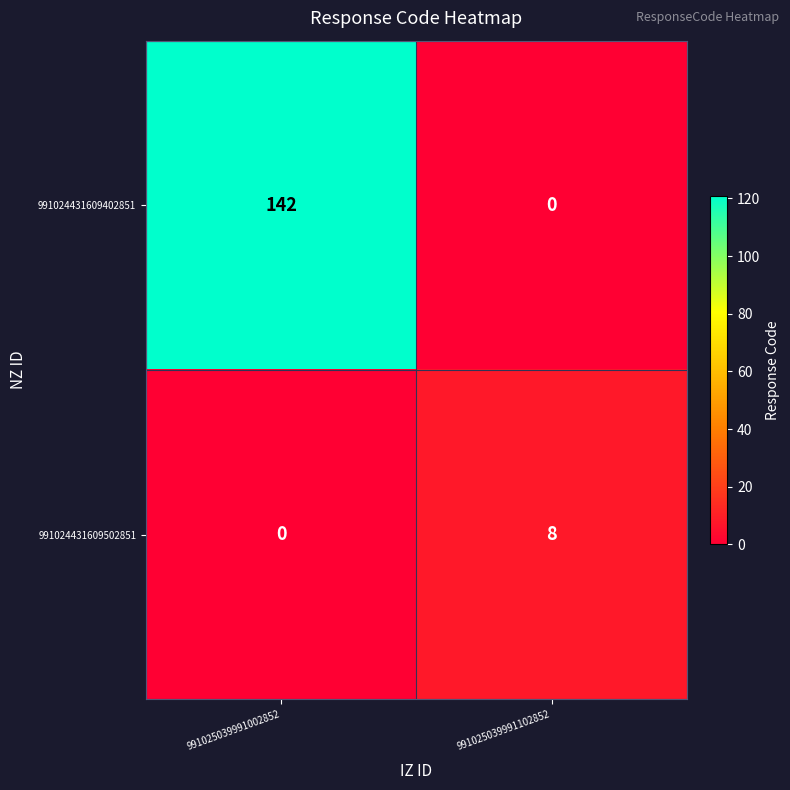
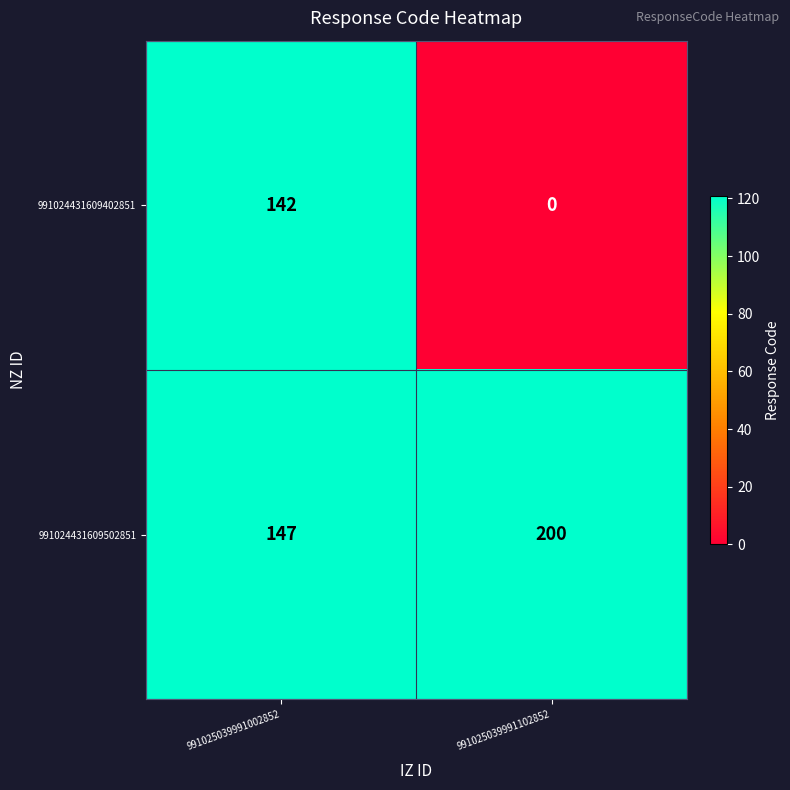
991024431609502851, 991025039991002852: 0 -> 147
991024431609502851, 991025039991102852: 8 -> 200
